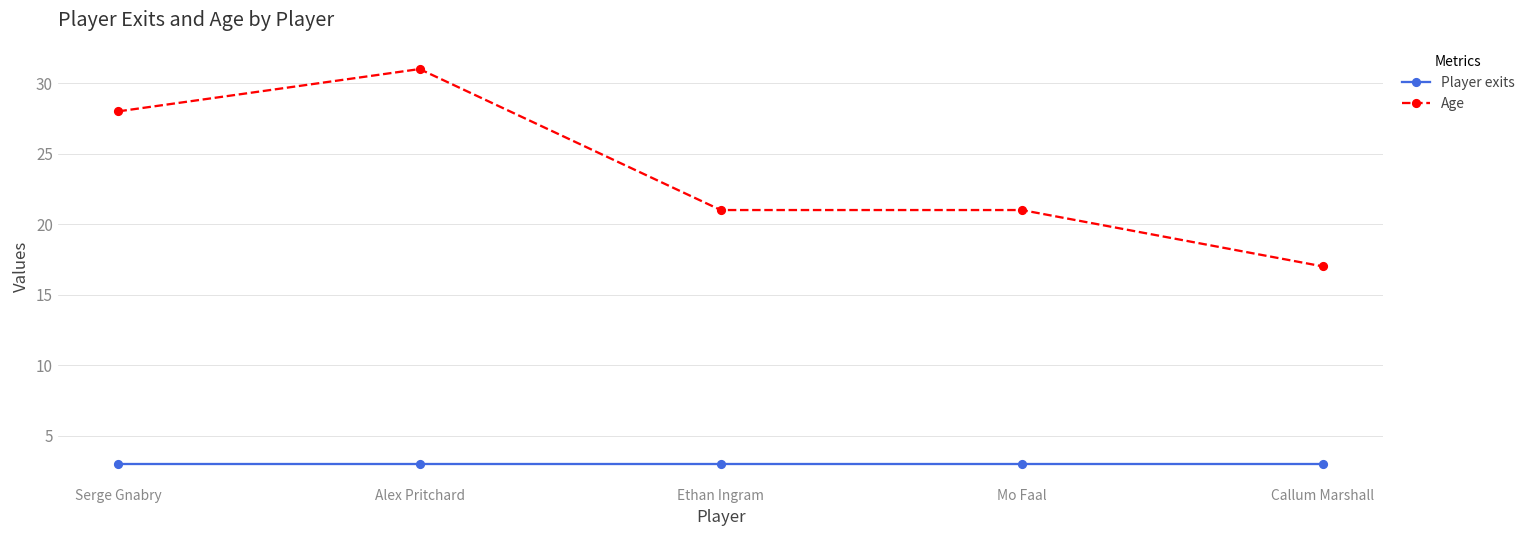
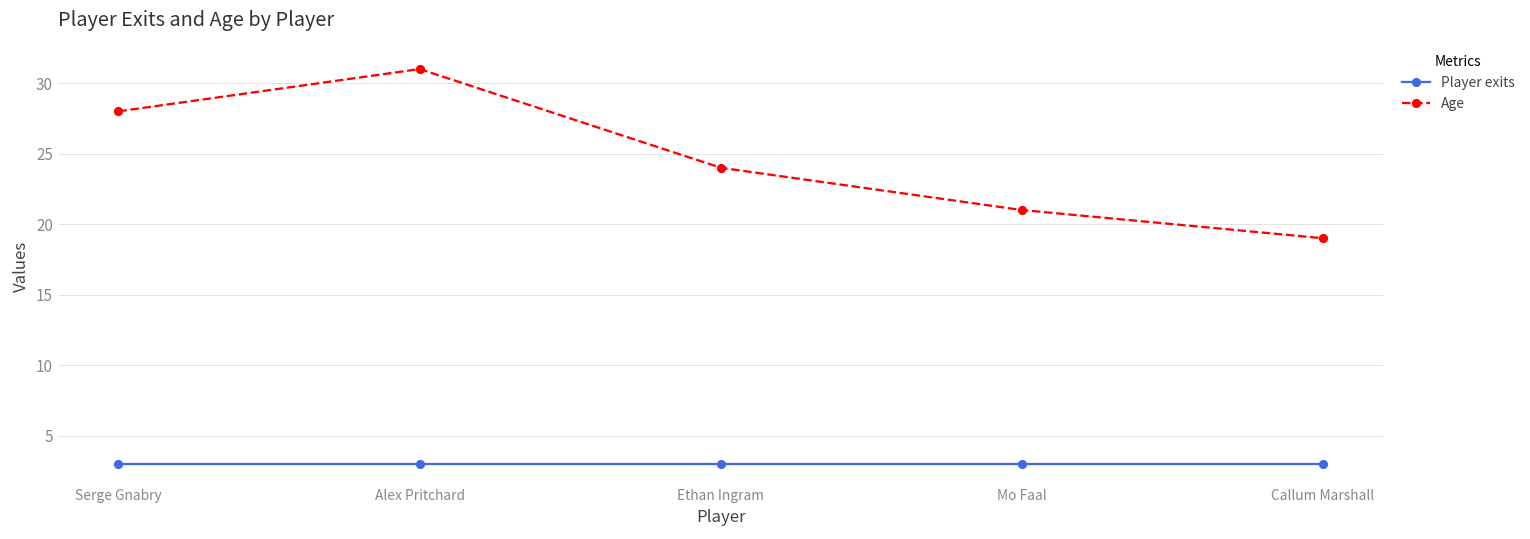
Age, Ethan Ingram: 21 -> 24
Age, Callum Marshall: 17 -> 19
